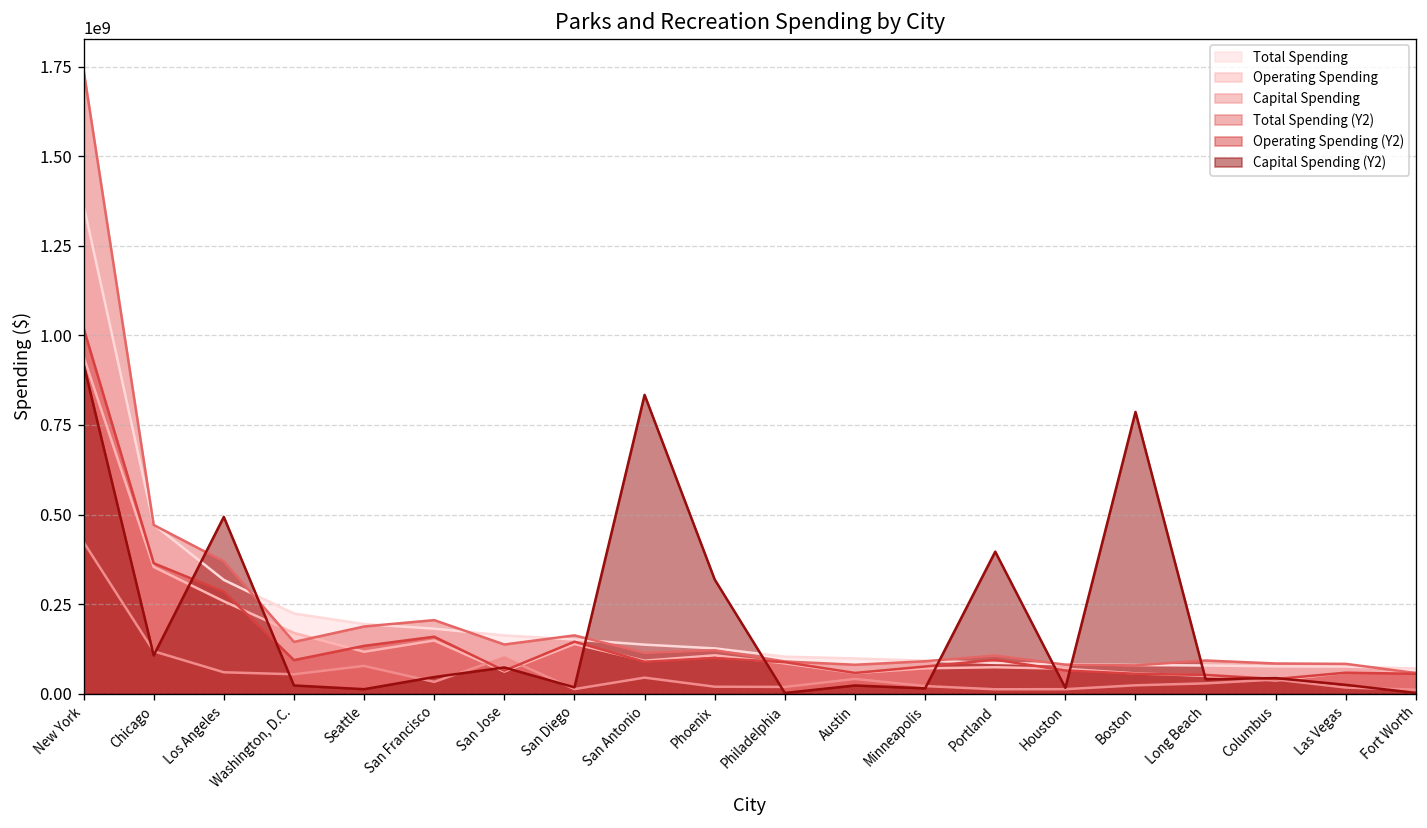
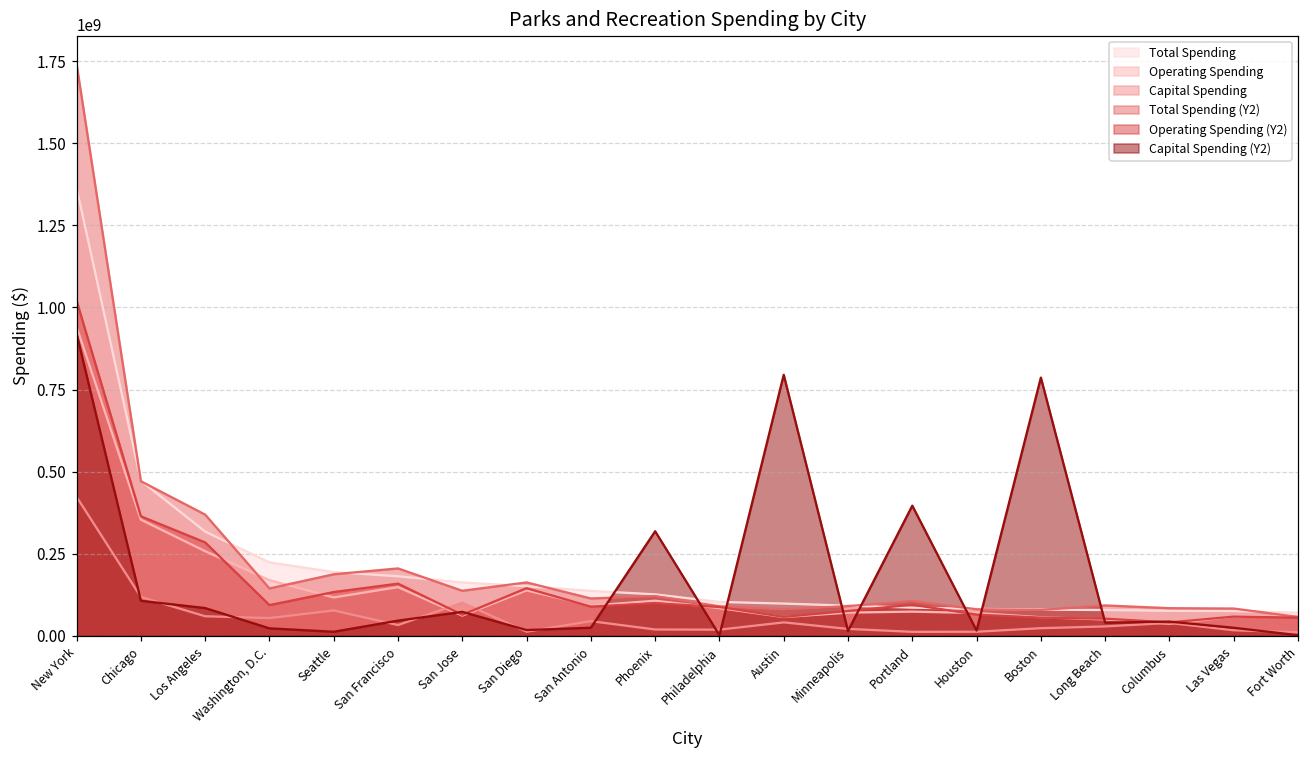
Capital Spending (Y2), Los Angeles: 490000000 -> 80000000
Capital Spending (Y2), San Antonio: 830000000 -> 20000000
Capital Spending (Y2), Austin: 20000000 -> 790000000
